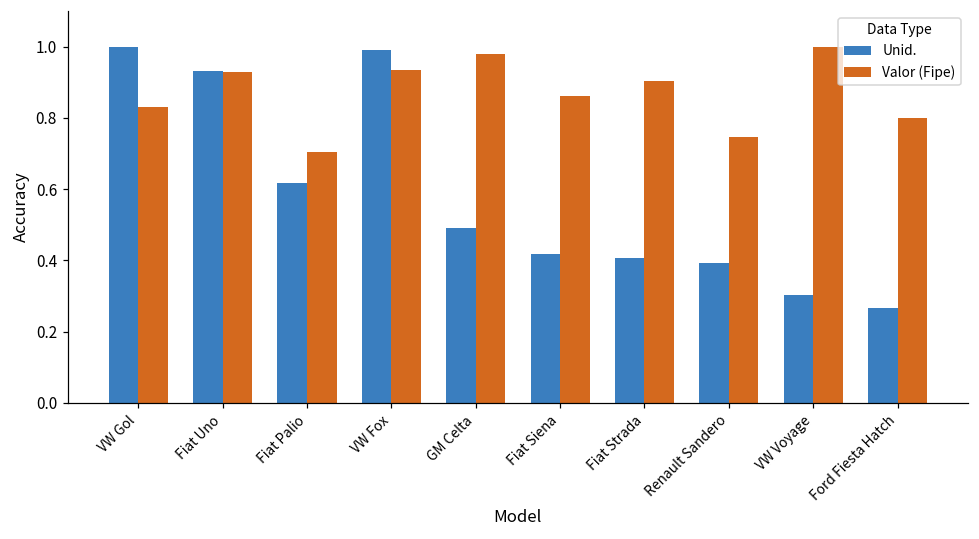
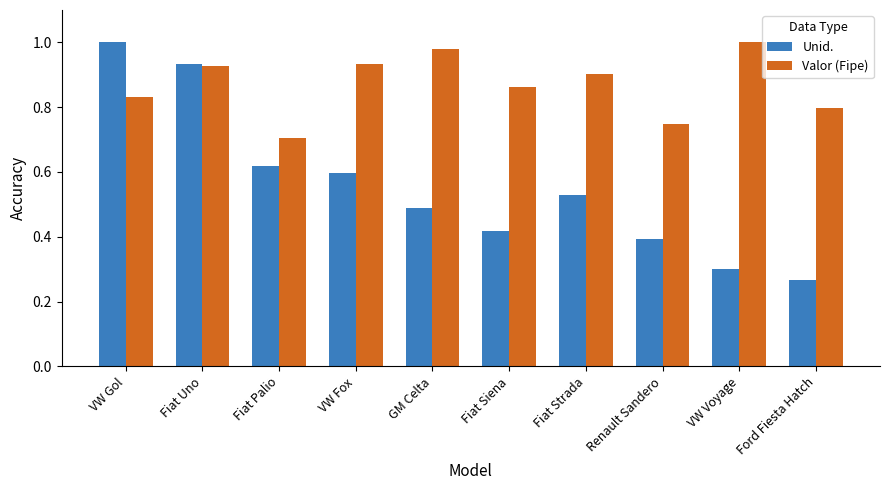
Unid., VW Fox: 0.99 -> 0.60
Unid., Fiat Strada: 0.41 -> 0.53
